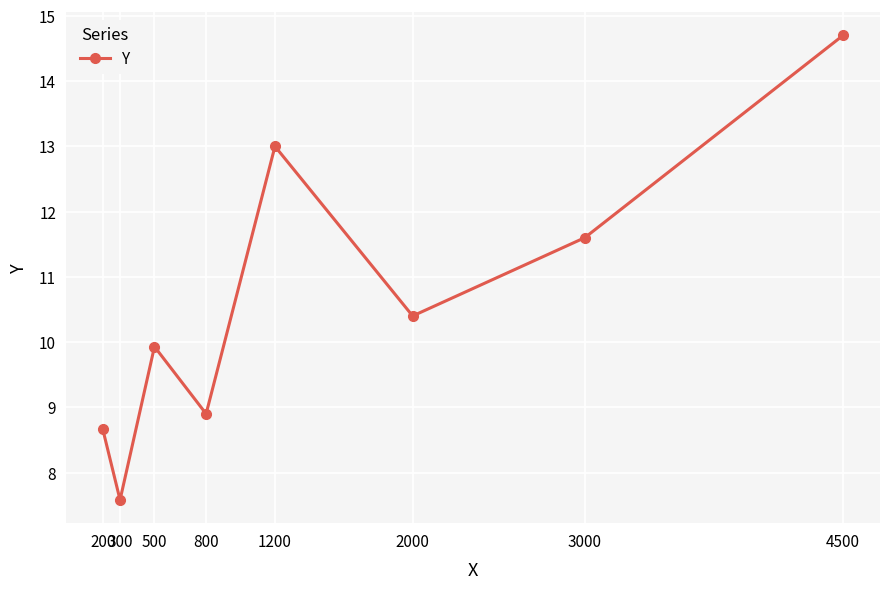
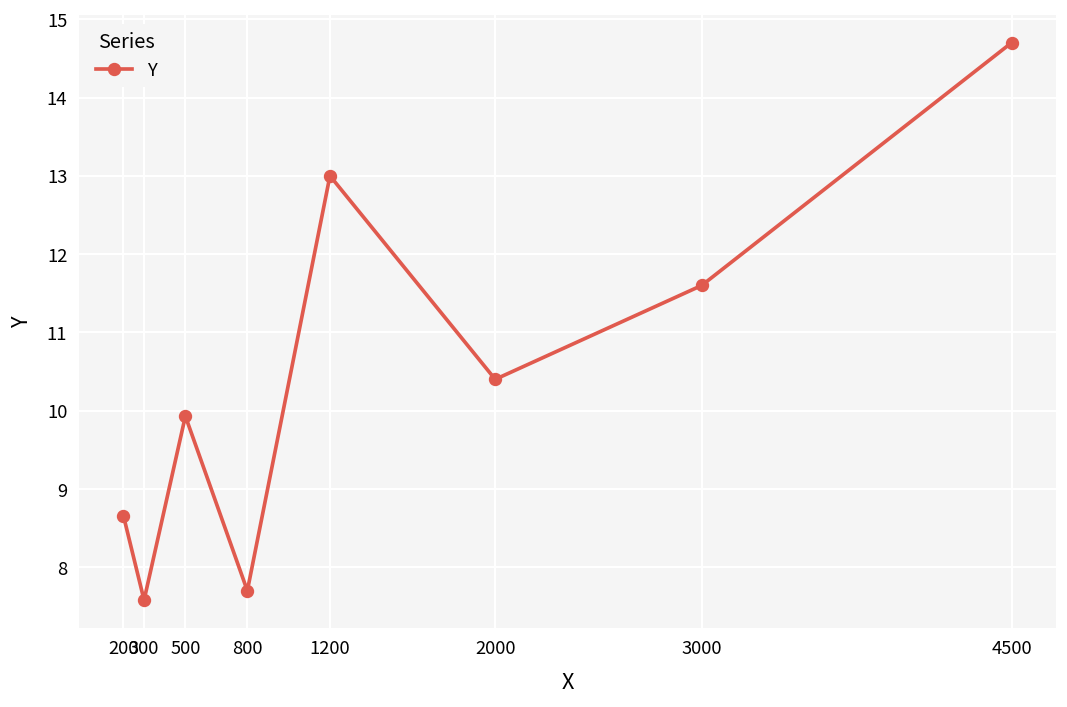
800: 8.9 -> 7.7
